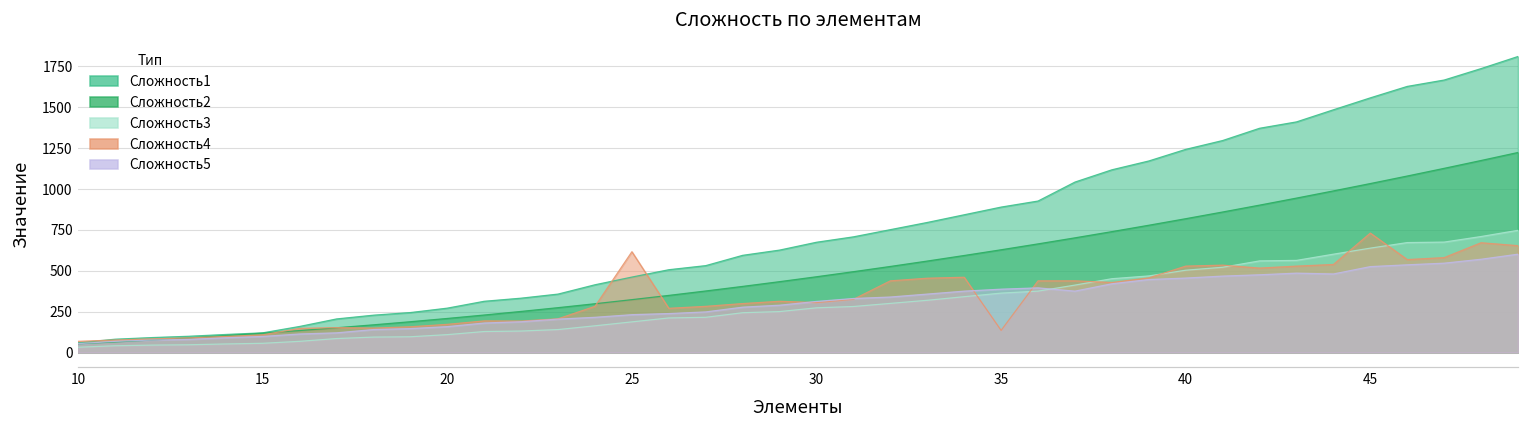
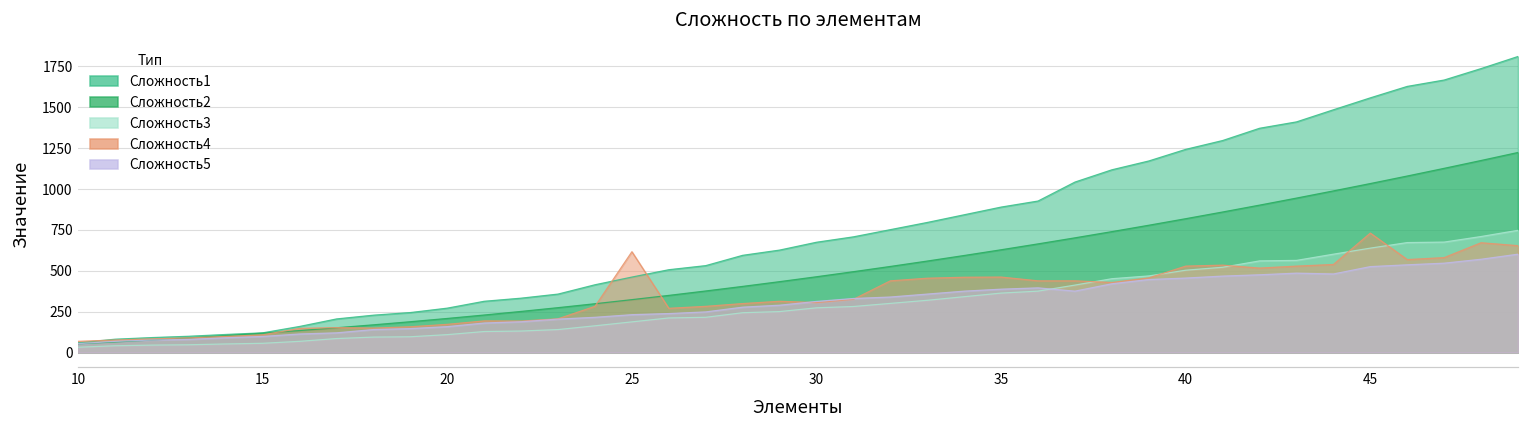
Сложность4, 35: 140 -> 460
